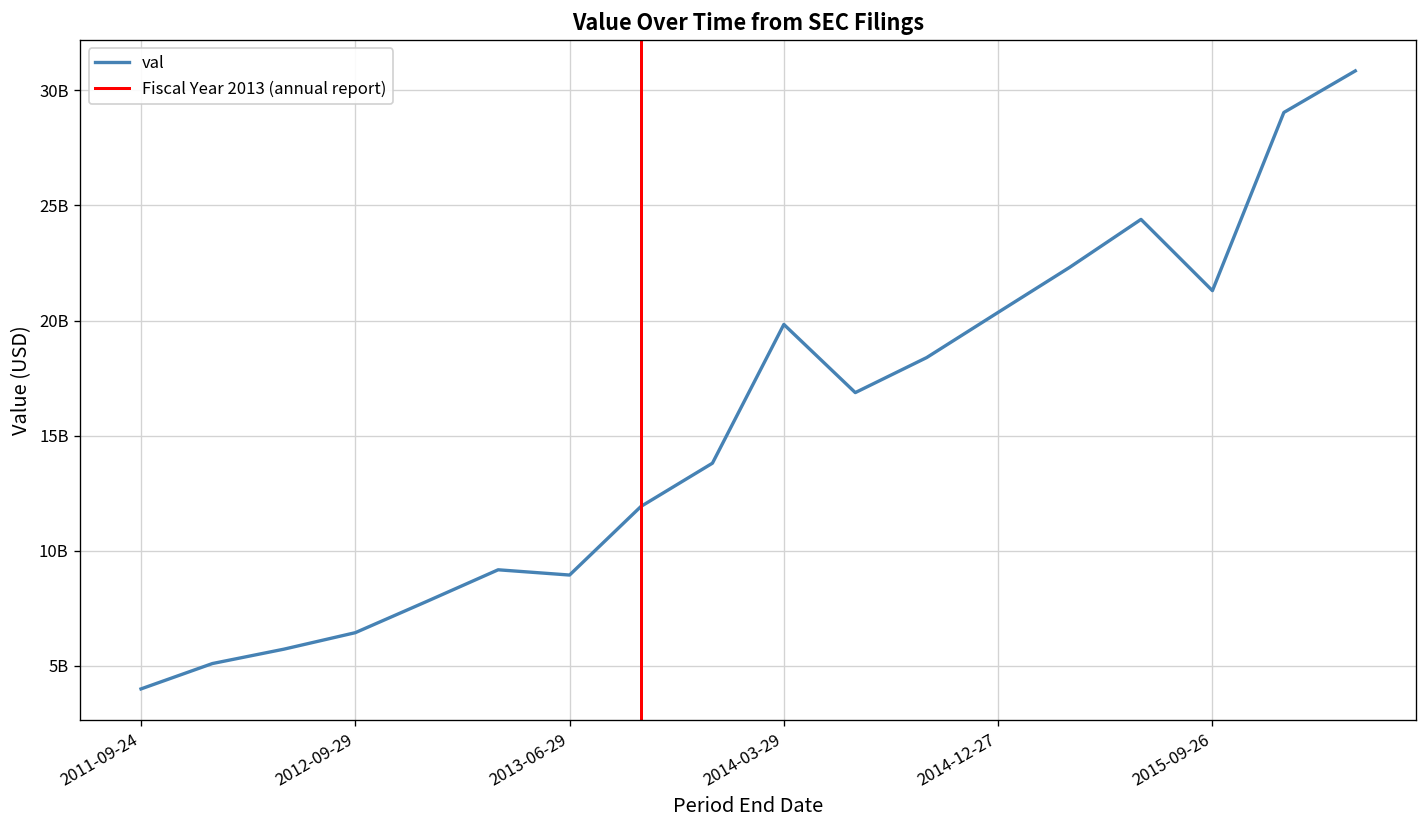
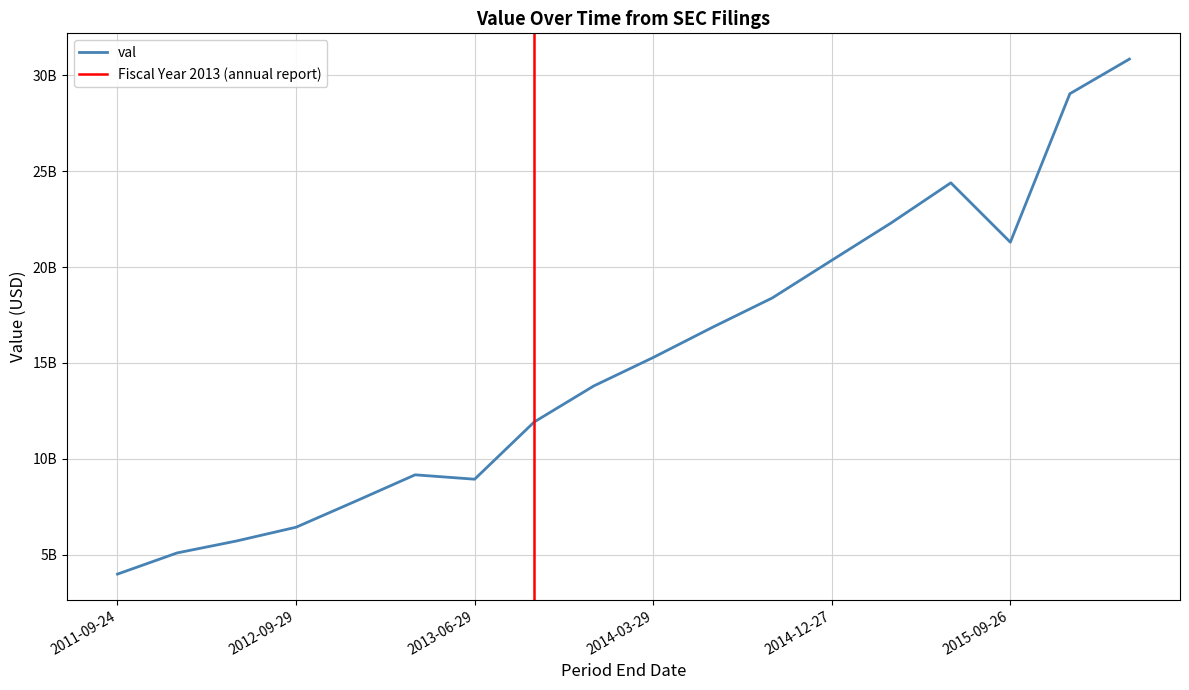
2014-03-29: 19800000000 -> 15300000000
